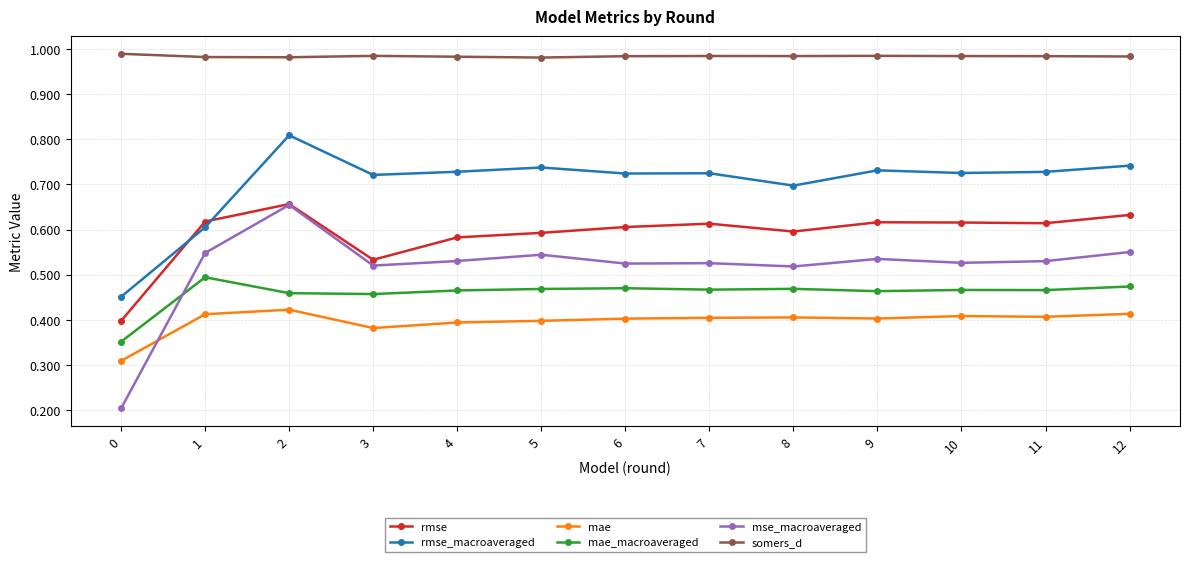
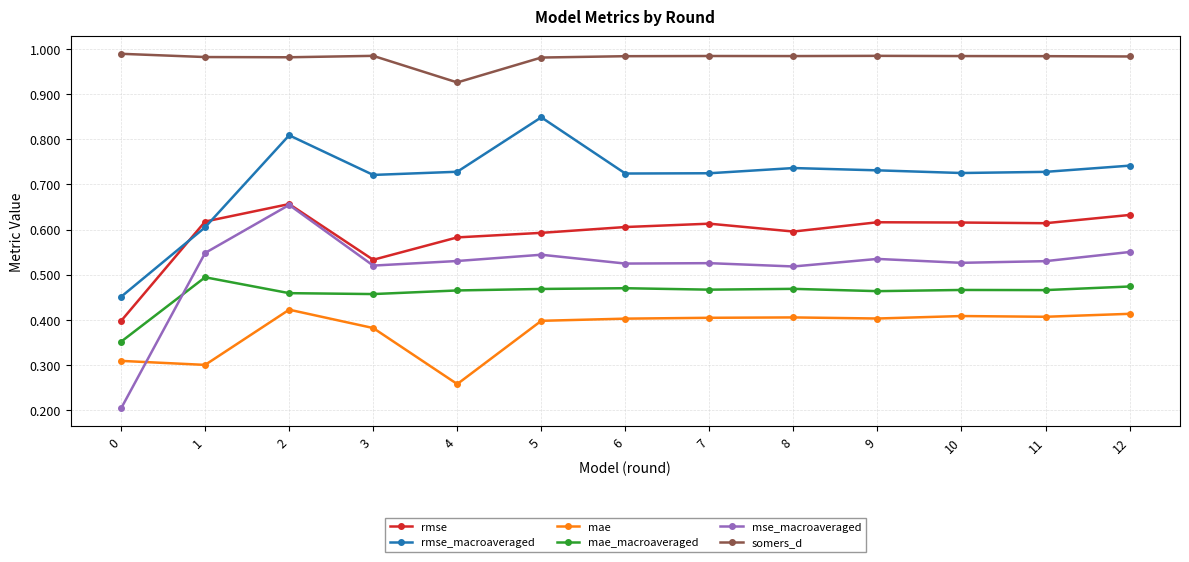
mae, 1: 0.41 -> 0.30
mae, 4: 0.39 -> 0.26
somers_d, 4: 0.98 -> 0.93
rmse_macroaveraged, 5: 0.74 -> 0.85
rmse_macroaveraged, 8: 0.70 -> 0.74
